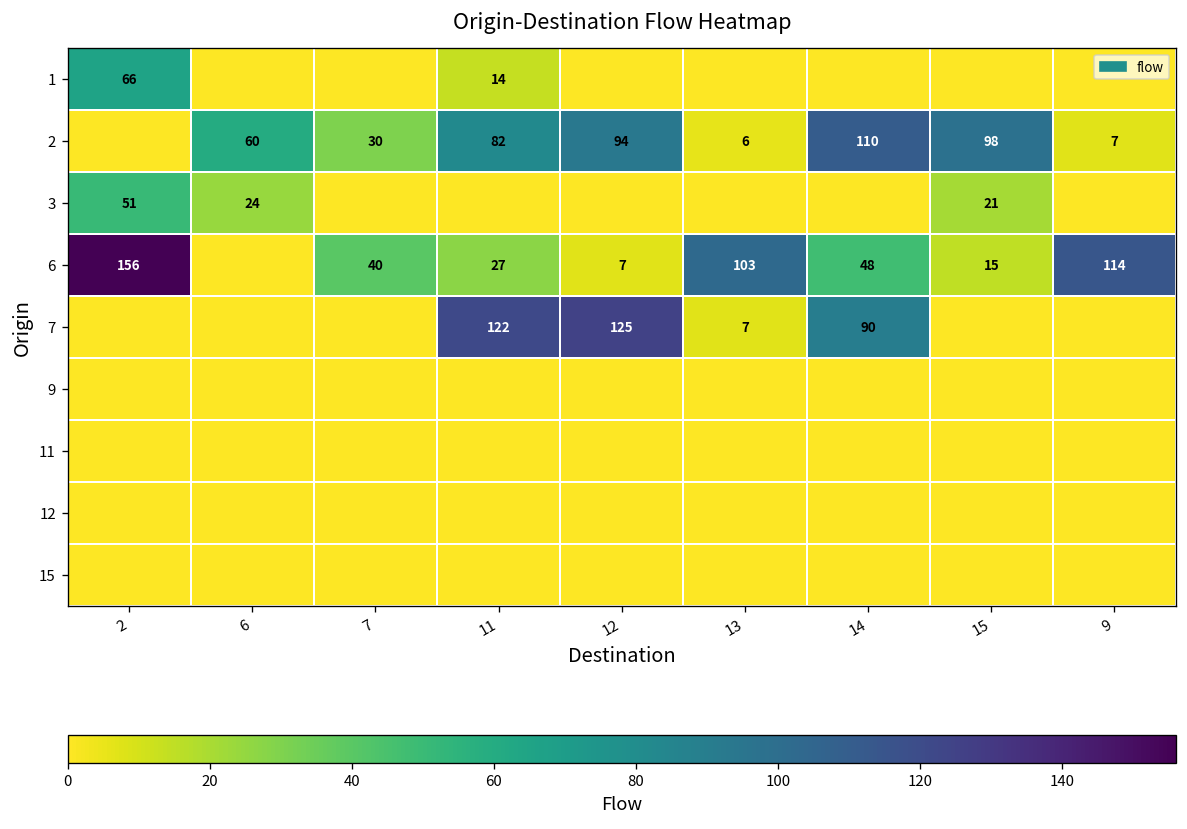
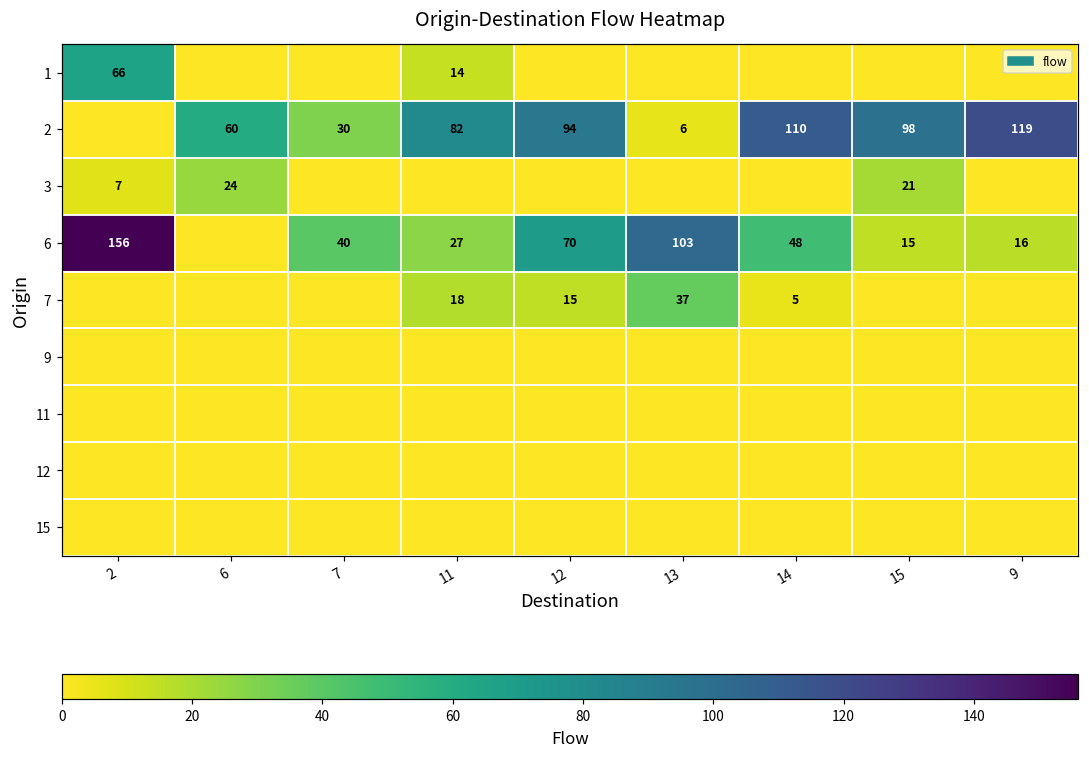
2, 9: 7 -> 119
3, 2: 51 -> 7
6, 12: 7 -> 70
6, 9: 114 -> 16
7, 11: 122 -> 18
7, 12: 125 -> 15
7, 13: 7 -> 37
7, 14: 90 -> 5
